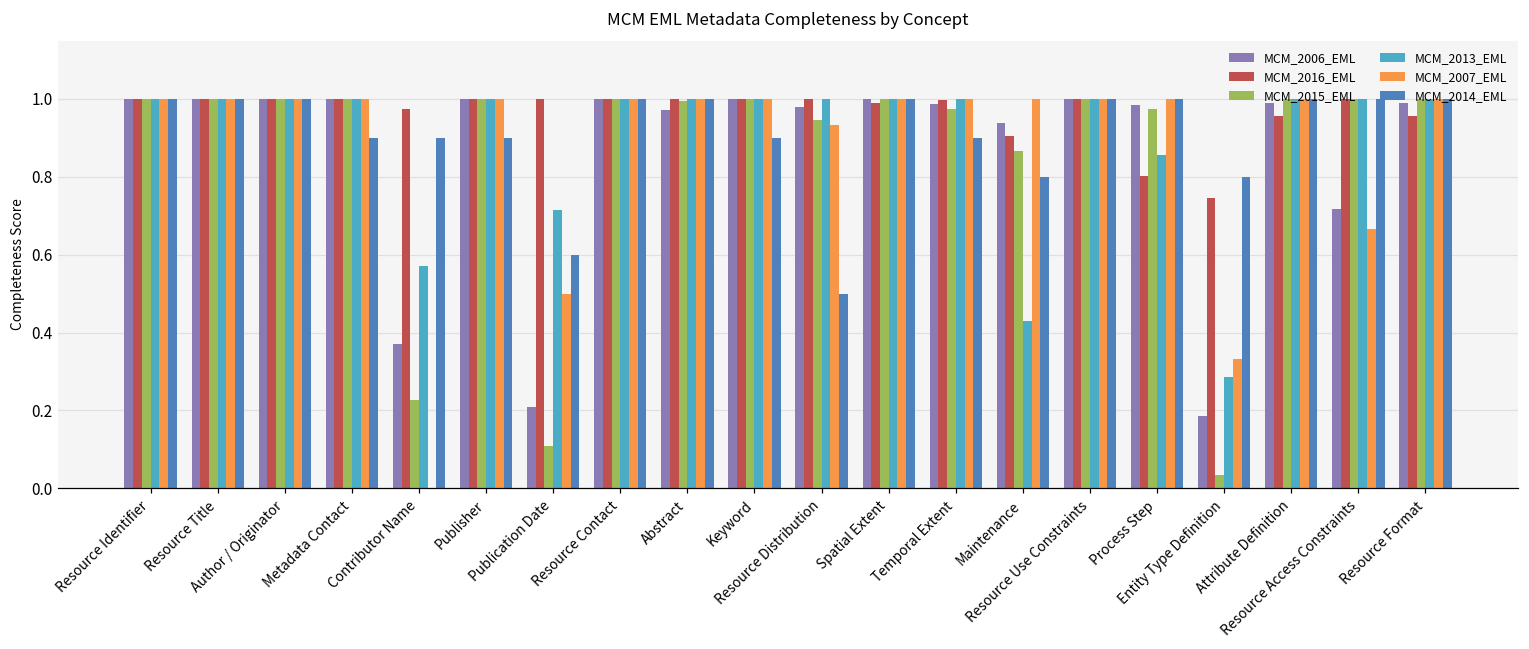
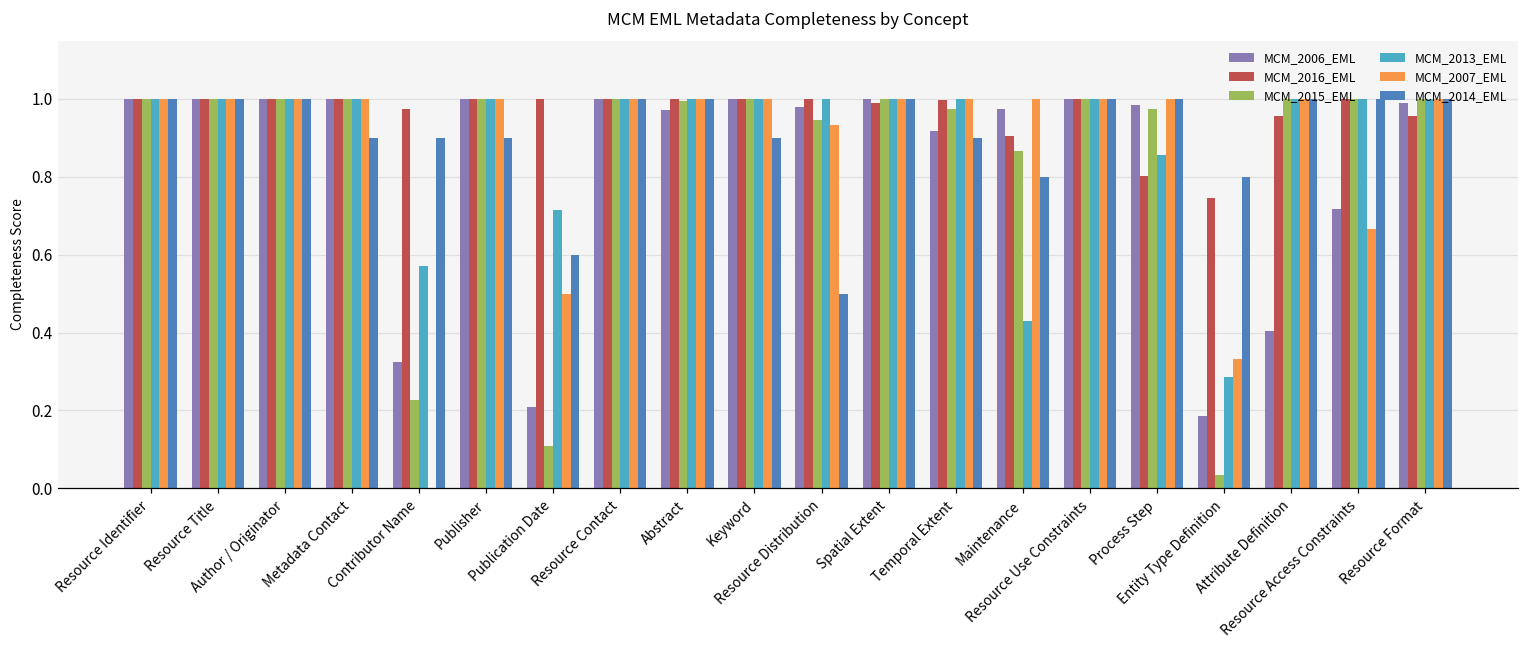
MCM_2006_EML, Contributor Name: 0.37 -> 0.33
MCM_2006_EML, Temporal Extent: 0.99 -> 0.92
MCM_2006_EML, Maintenance: 0.94 -> 0.97
MCM_2006_EML, Attribute Definition: 0.99 -> 0.40
